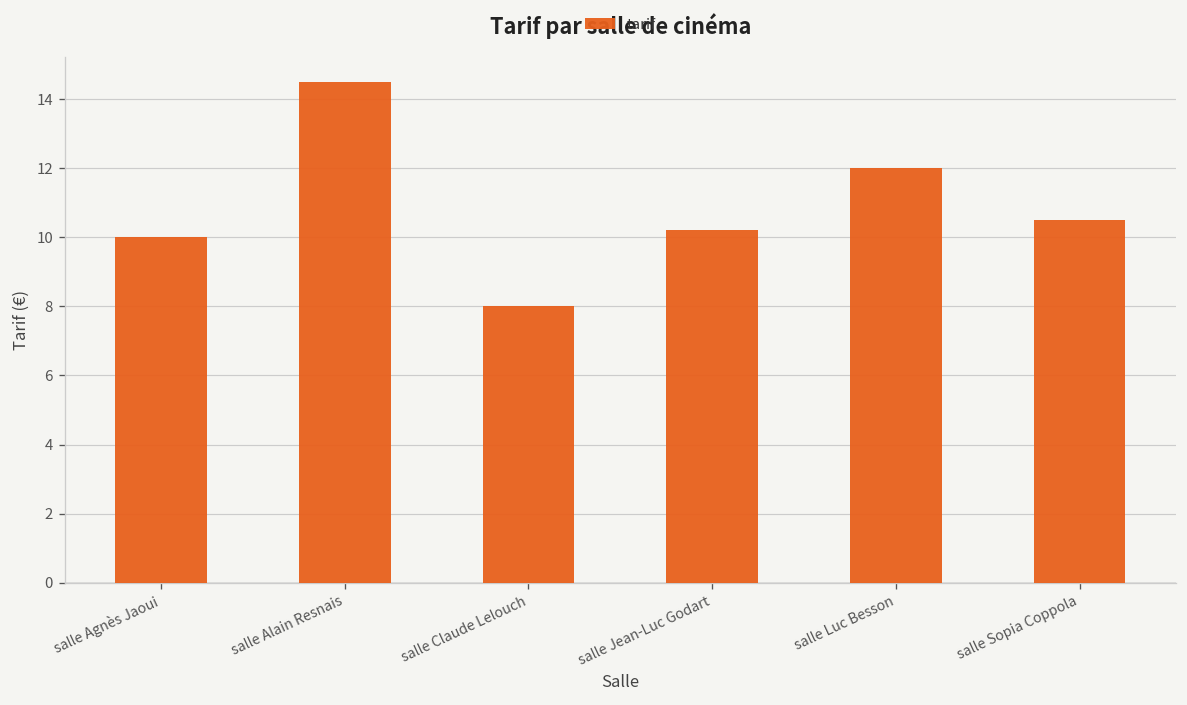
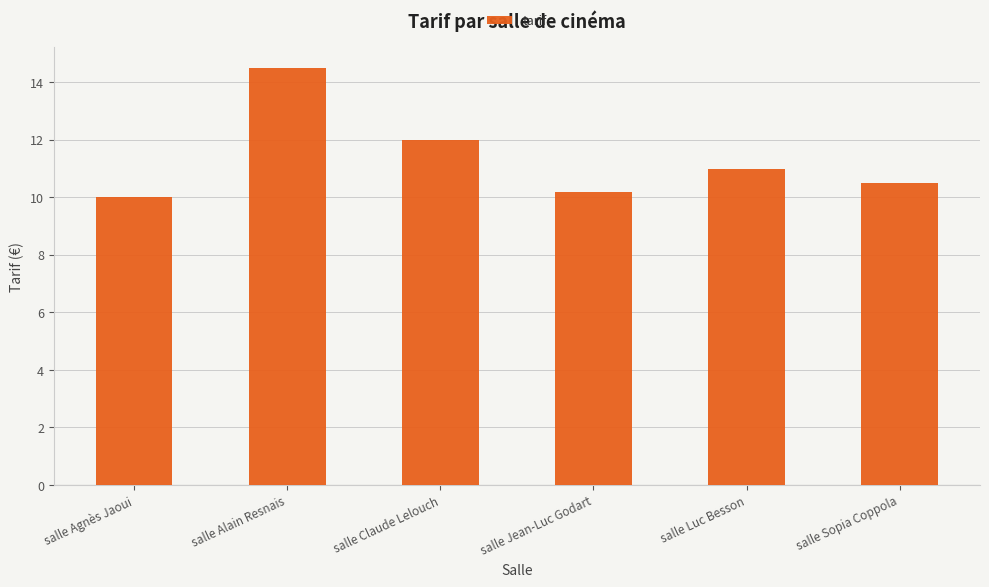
salle Claude Lelouch: 8 -> 12
salle Luc Besson: 12 -> 11
